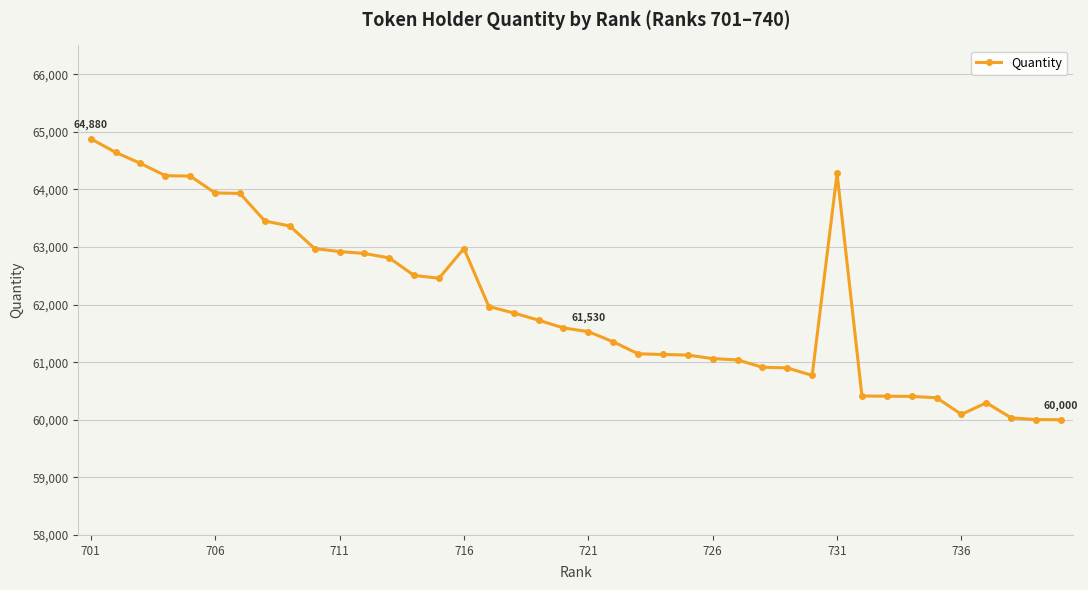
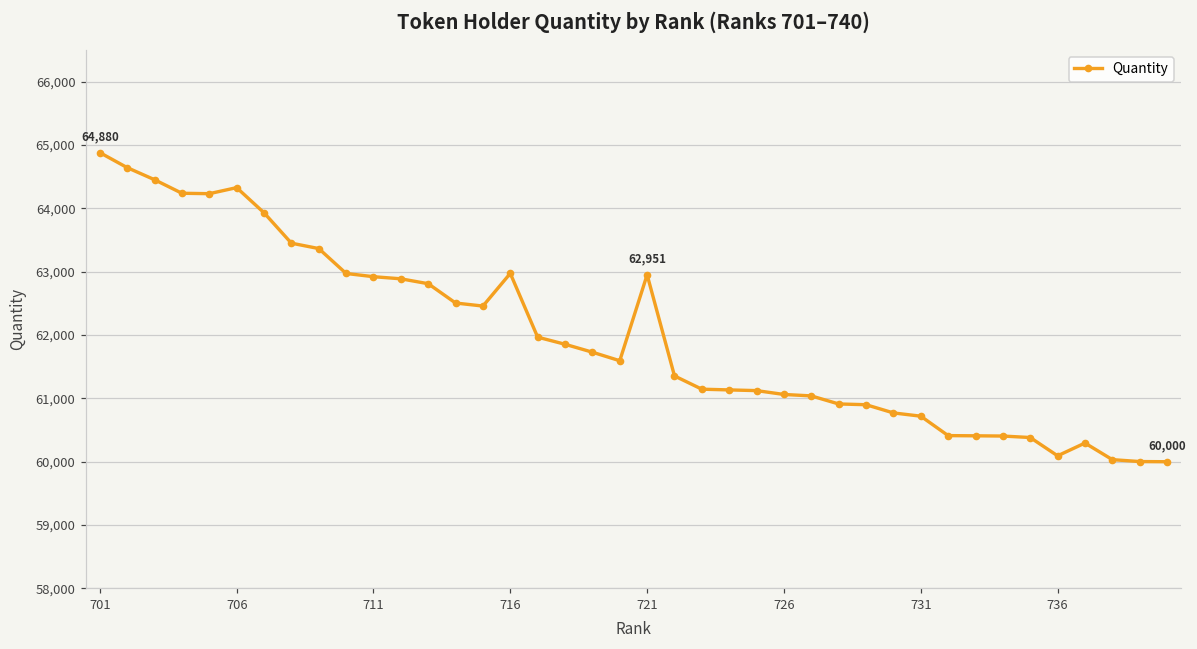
706: 63,900 -> 64,300
721: 61,530 -> 62,951
731: 64,300 -> 60,700
